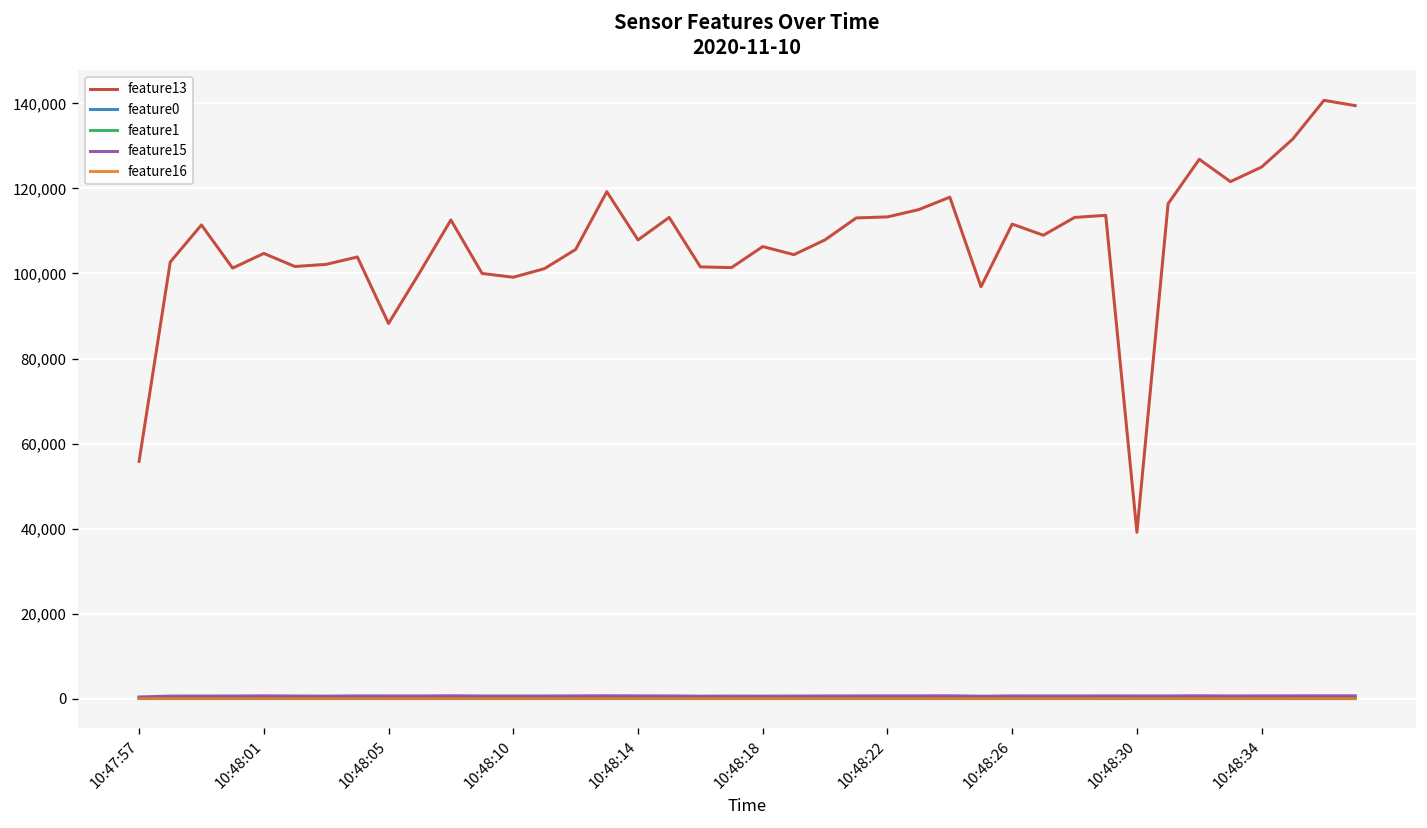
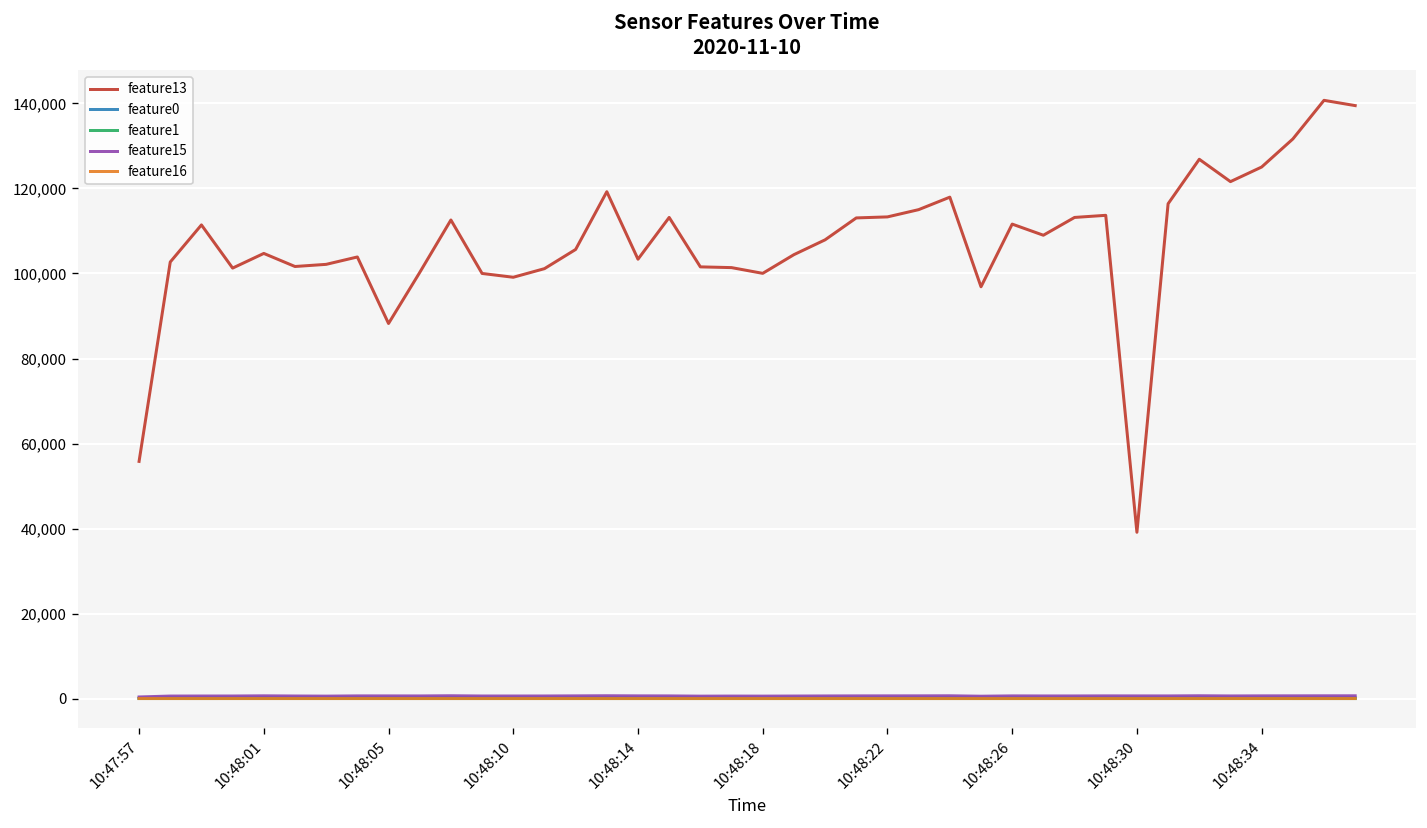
feature13, 10:48:14: 108,000 -> 103,000
feature13, 10:48:18: 106,000 -> 100,000
